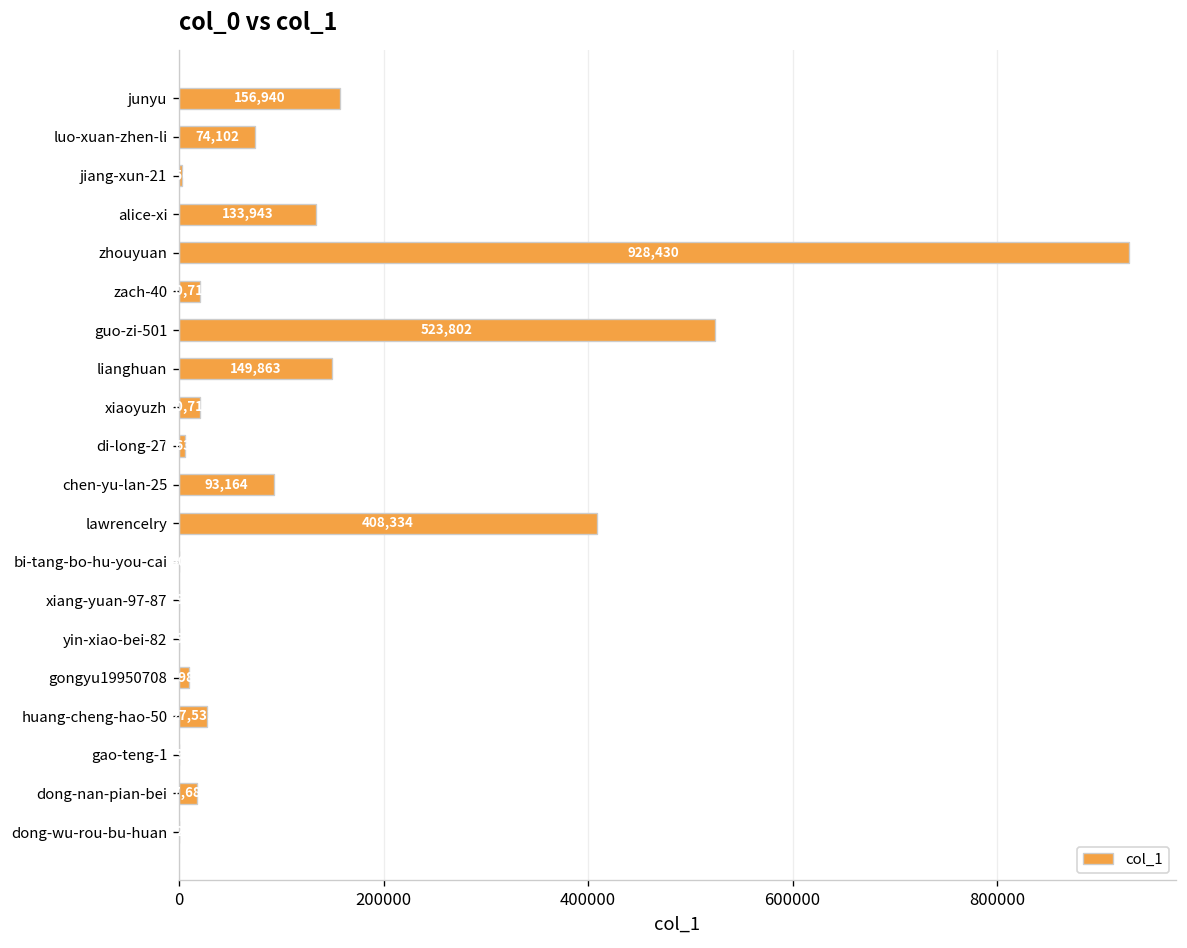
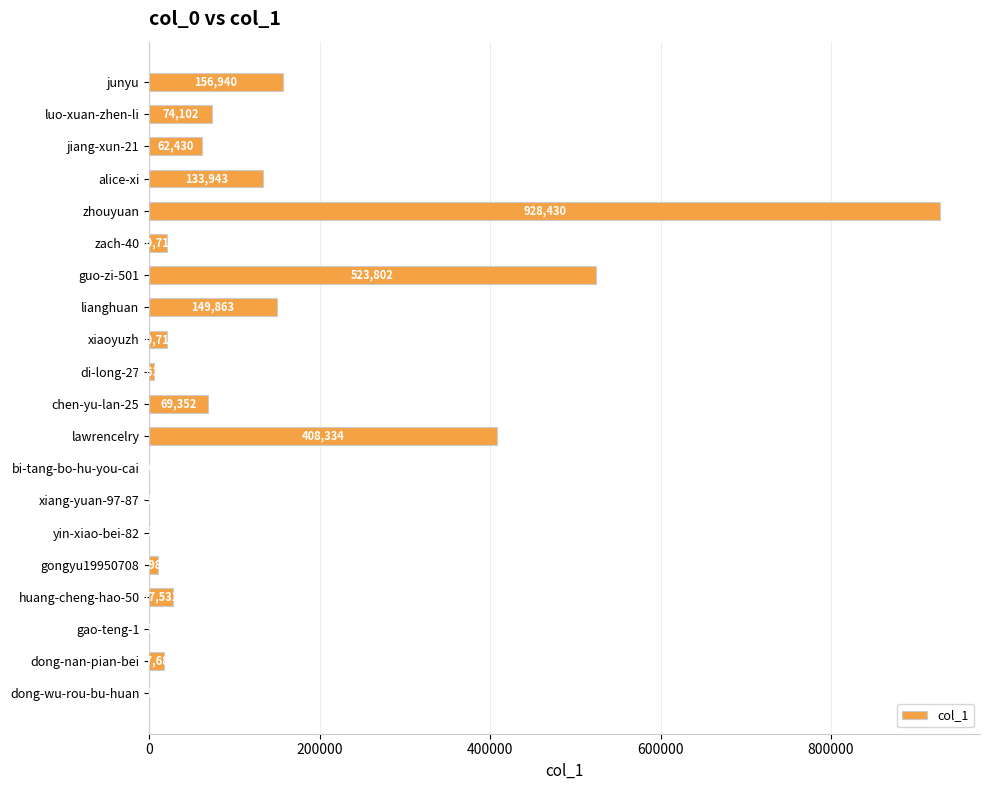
jiang-xun-21: 0 -> 60000
chen-yu-lan-25: 93,164 -> 69,352
